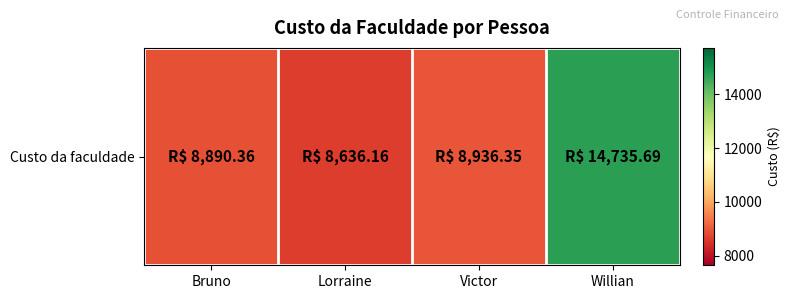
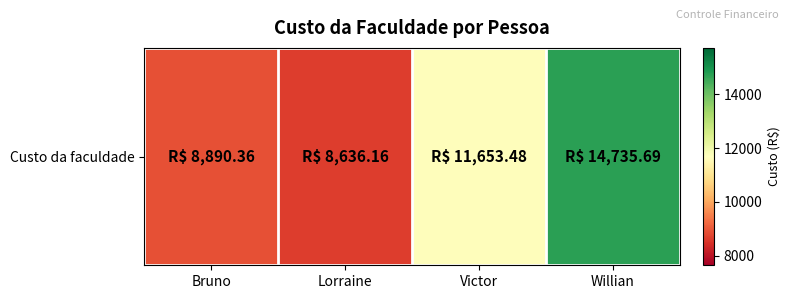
Custo da faculdade, Victor: 8,936.35 -> 11,653.48
